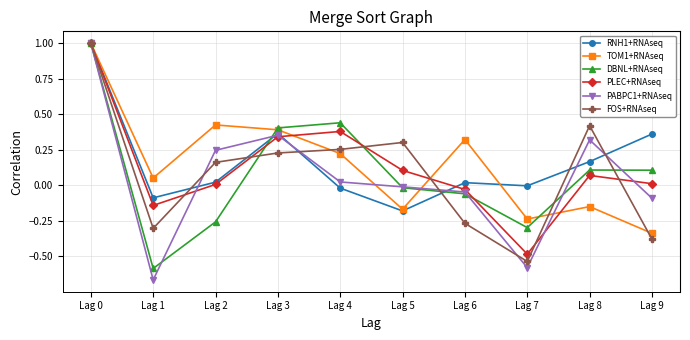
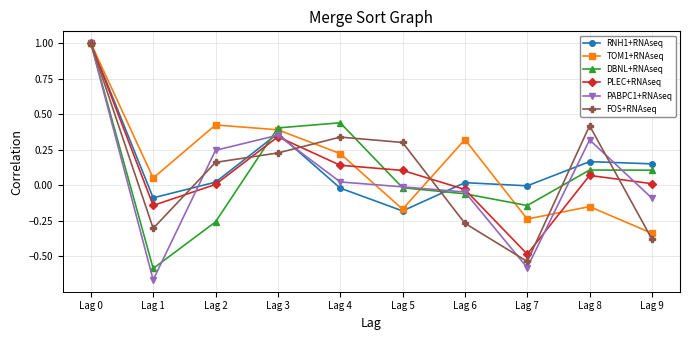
PLEC+RNAseq, Lag 4: 0.38 -> 0.14
FOS+RNAseq, Lag 4: 0.25 -> 0.34
DBNL+RNAseq, Lag 7: -0.30 -> -0.14
RNH1+RNAseq, Lag 9: 0.36 -> 0.15
